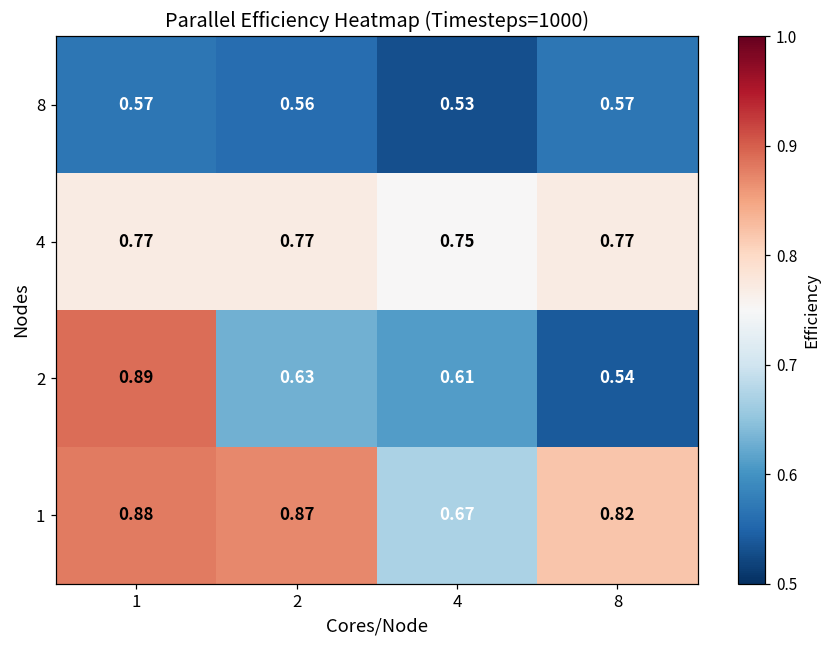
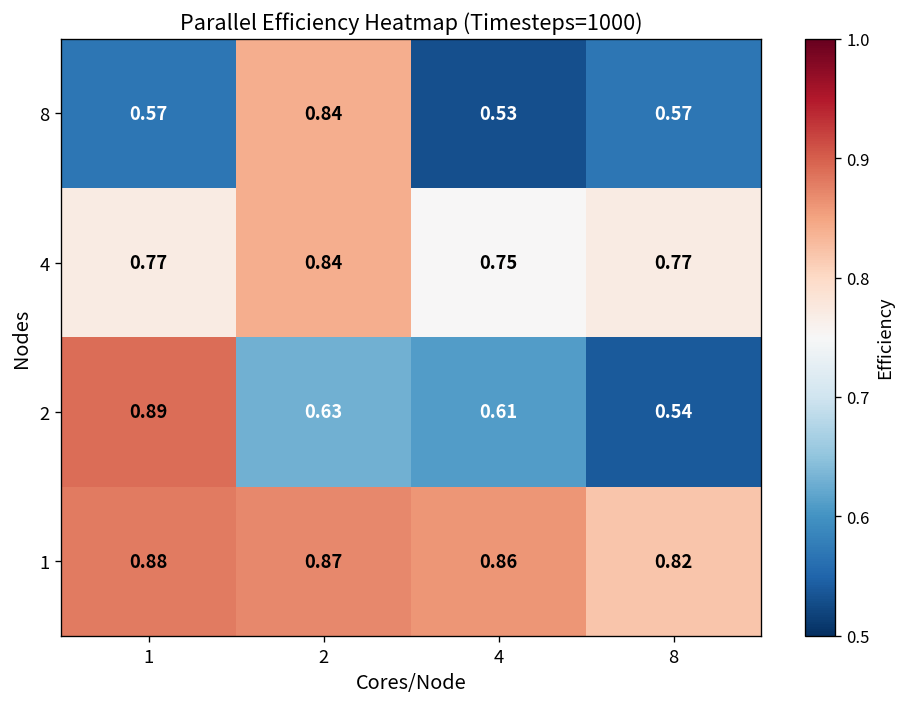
8, 2: 0.56 -> 0.84
4, 2: 0.77 -> 0.84
1, 4: 0.67 -> 0.86
